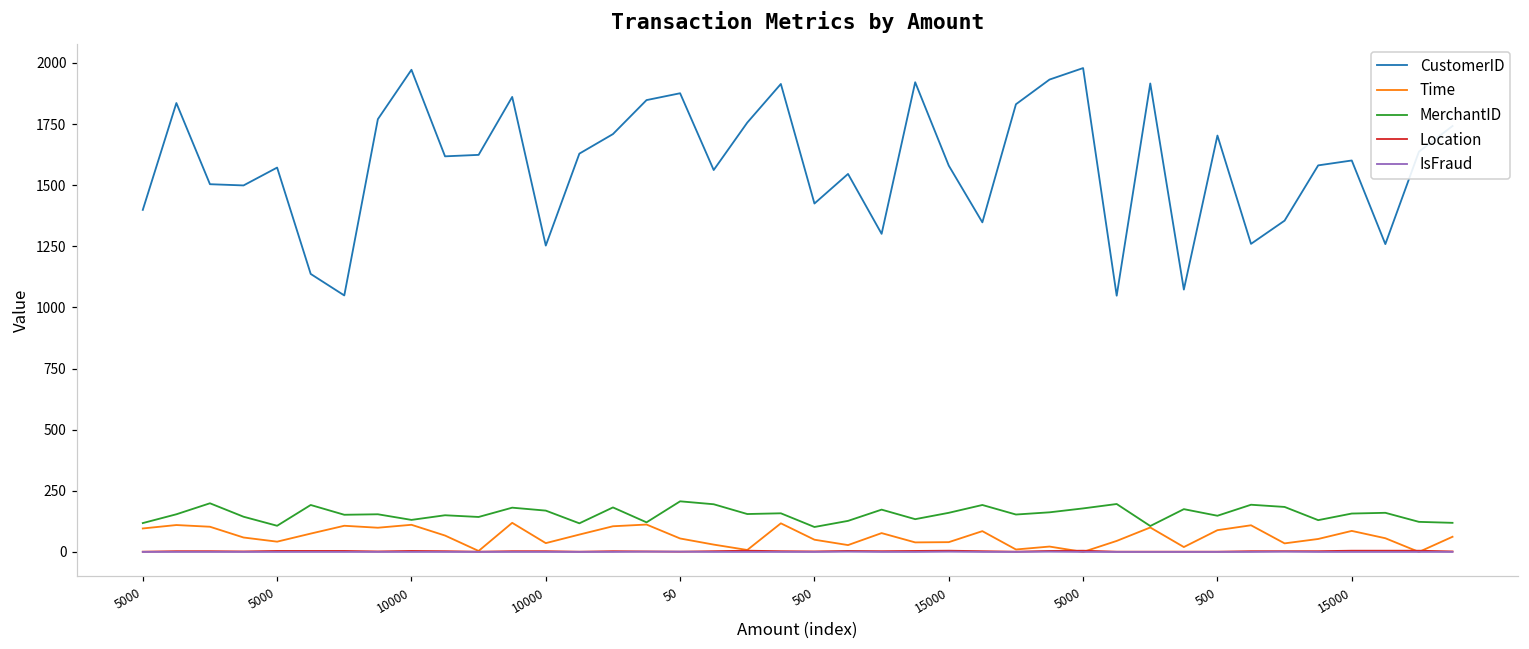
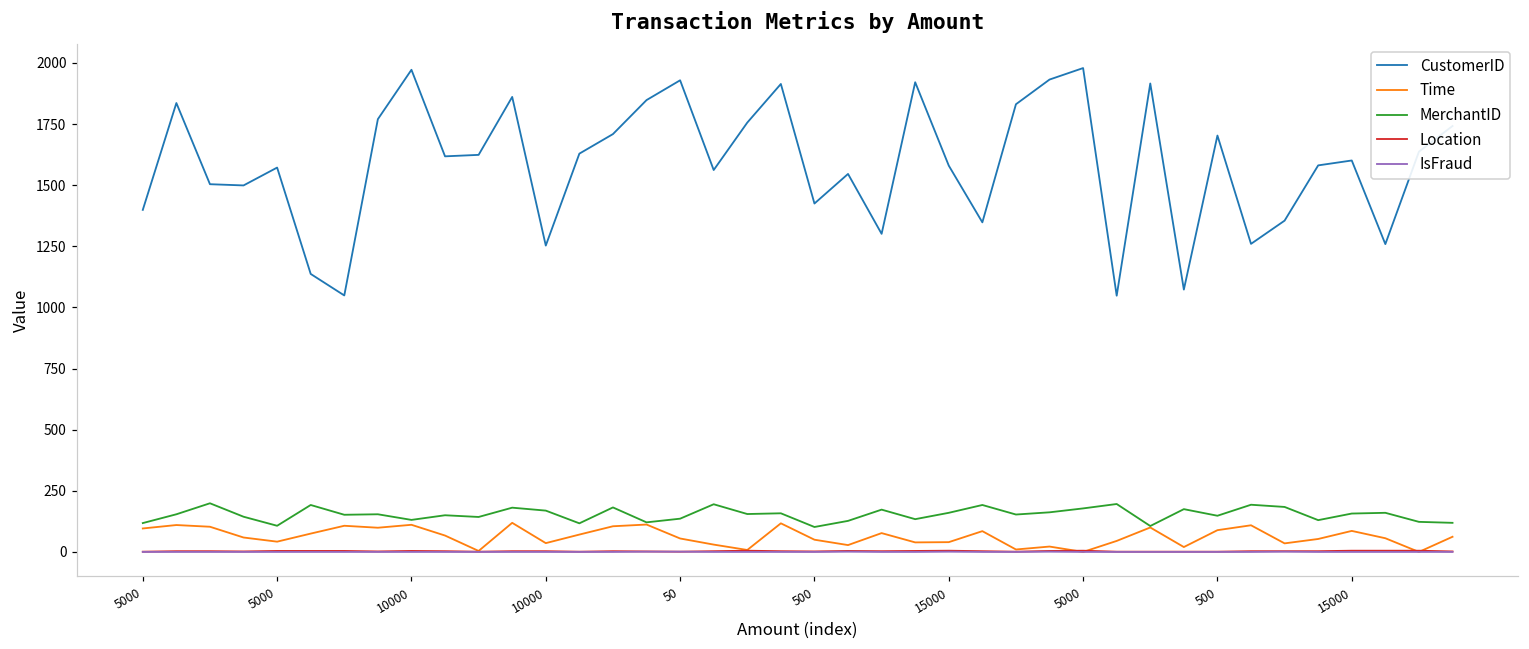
CustomerID, 50: 1880 -> 1930
MerchantID, 50: 210 -> 140
